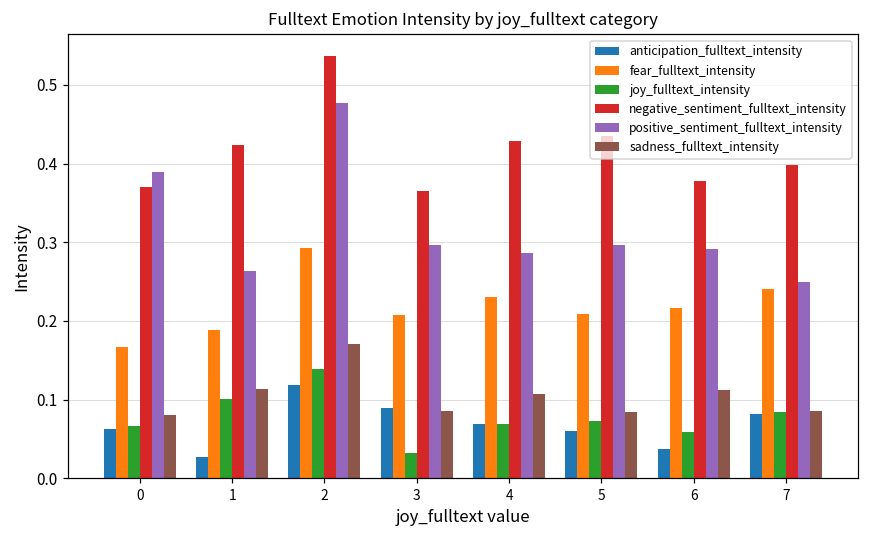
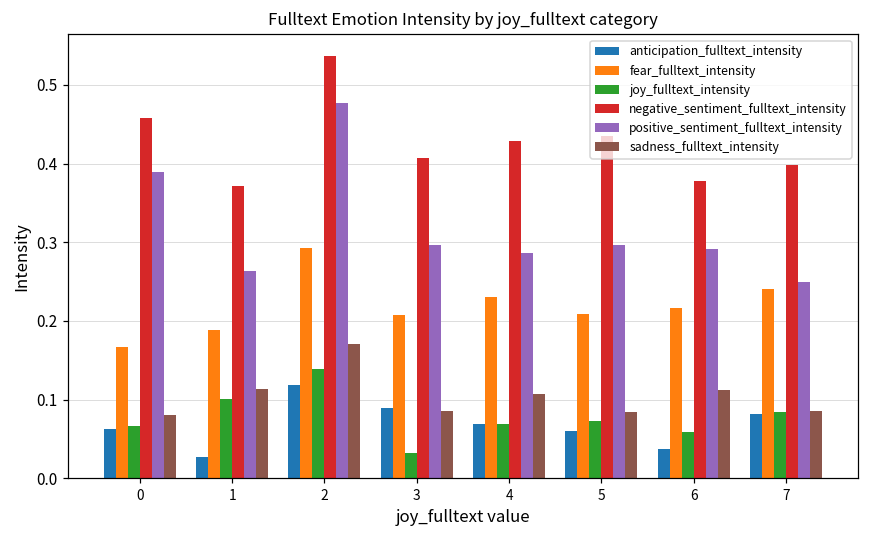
negative_sentiment_fulltext_intensity, 0: 0.37 -> 0.46
negative_sentiment_fulltext_intensity, 1: 0.42 -> 0.37
negative_sentiment_fulltext_intensity, 3: 0.37 -> 0.41
